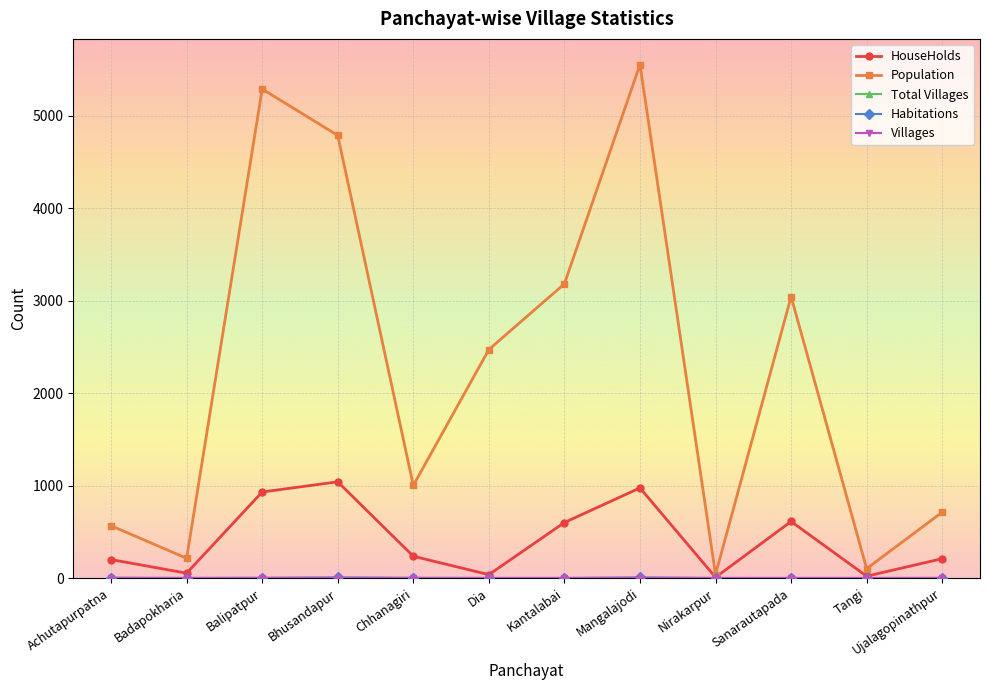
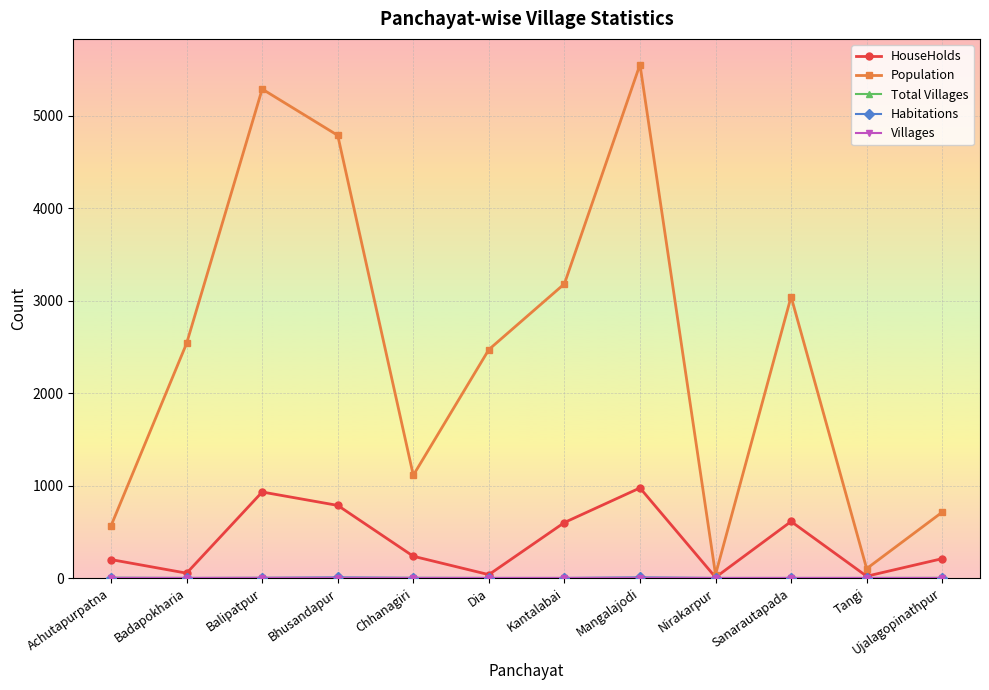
Population, Badapokharia: 200 -> 2500
HouseHolds, Bhusandapur: 1000 -> 800
Population, Chhanagiri: 1000 -> 1100
